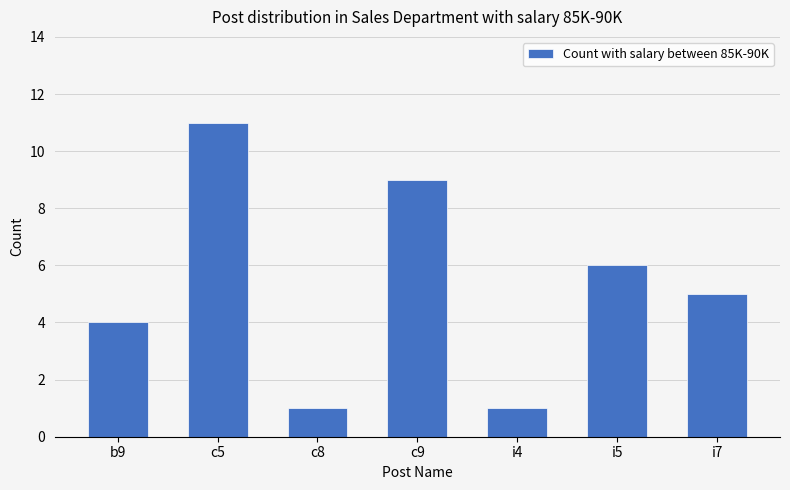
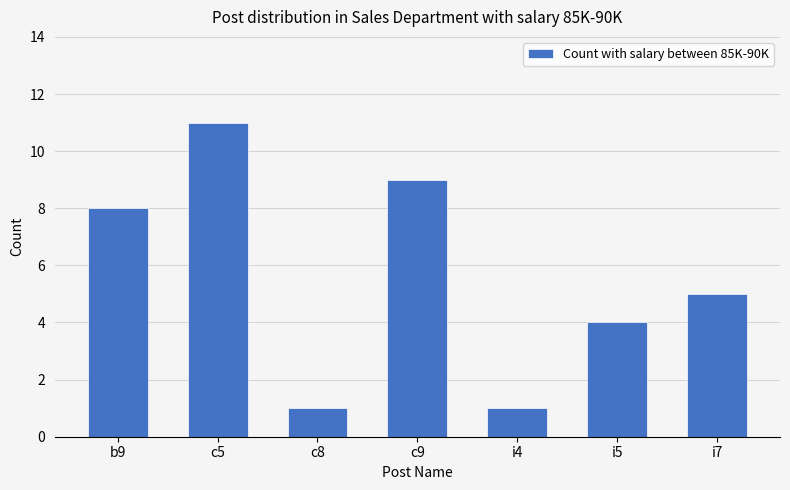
b9: 4 -> 8
i5: 6 -> 4
